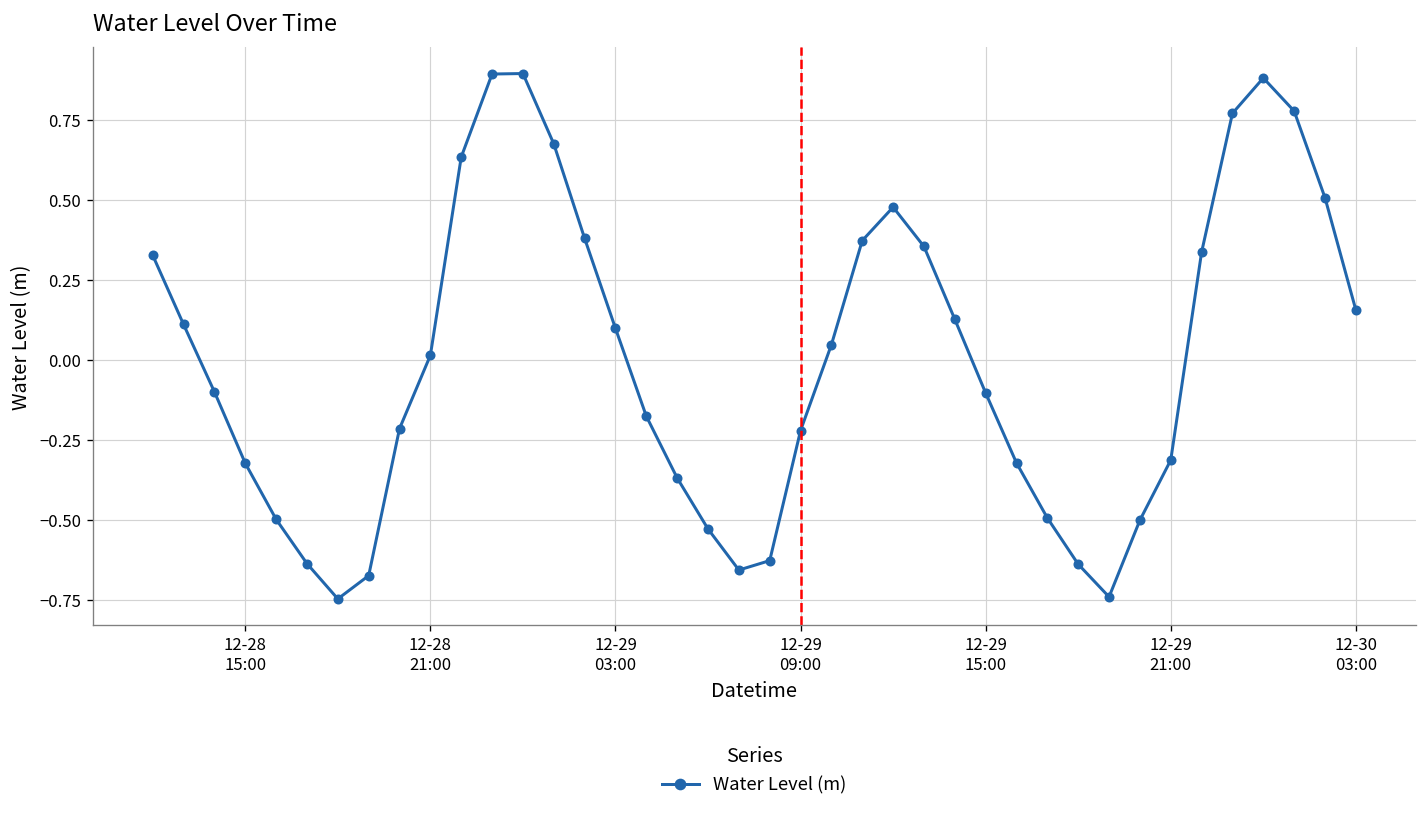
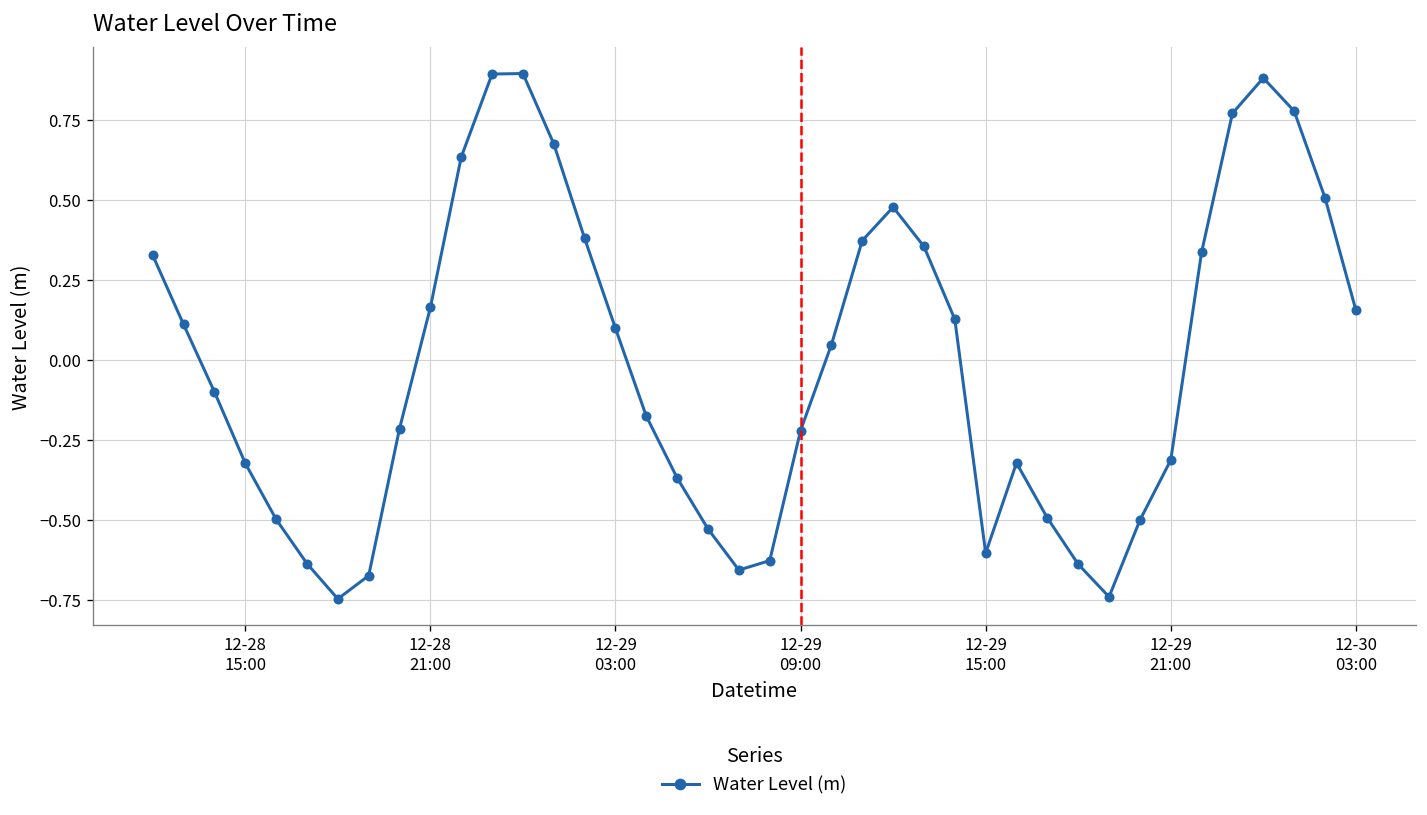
12-28 21:00: 0.02 -> 0.17
12-29 15:00: -0.10 -> -0.60
